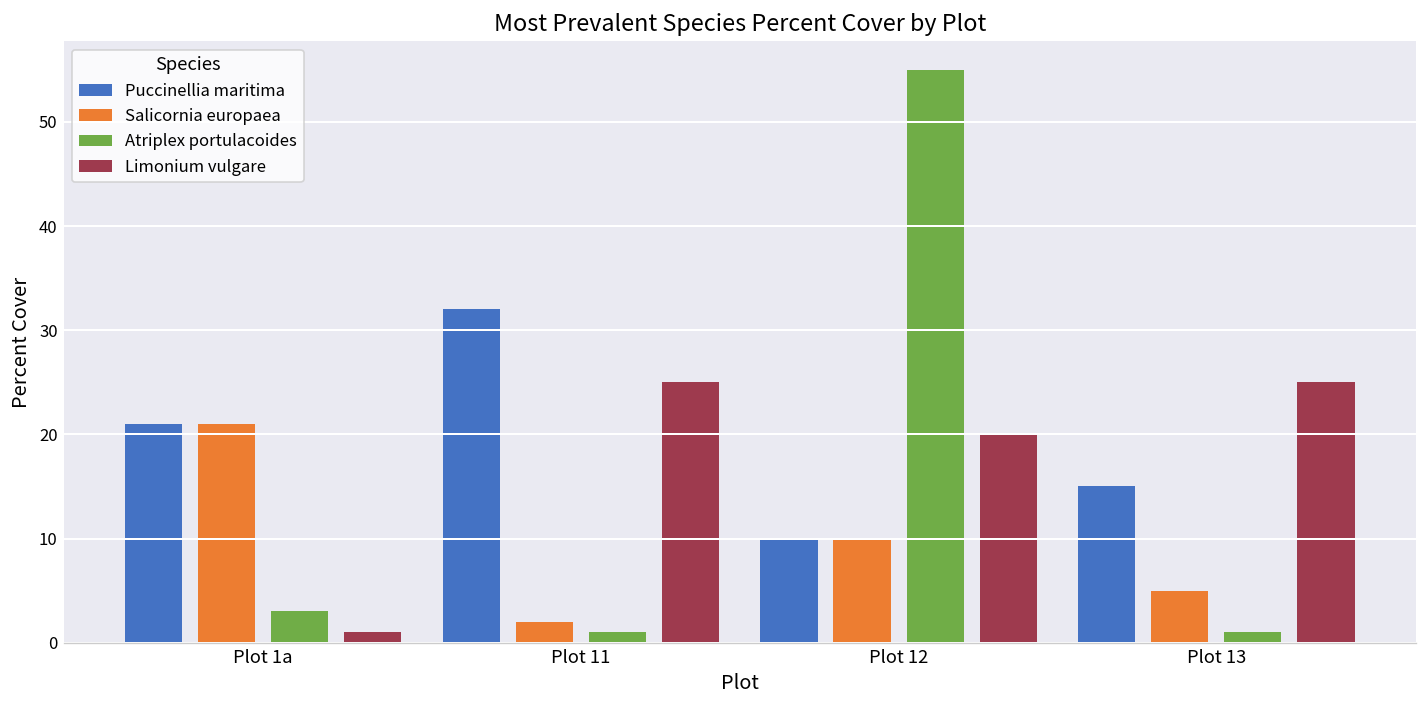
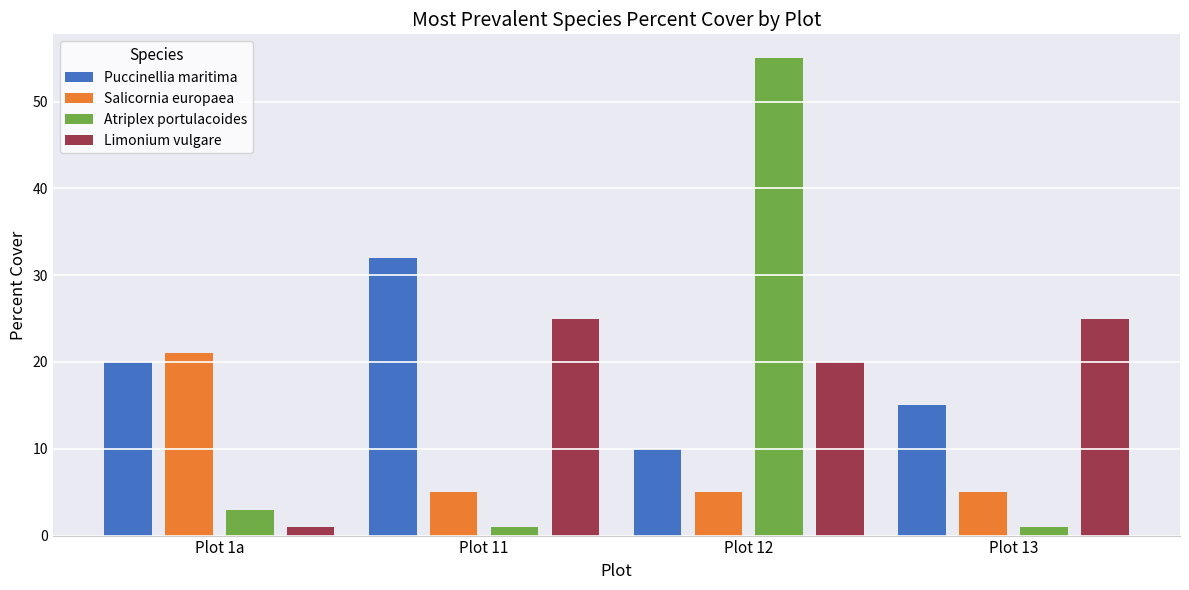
Puccinellia maritima, Plot 1a: 21 -> 20
Salicornia europaea, Plot 11: 2 -> 5
Salicornia europaea, Plot 12: 10 -> 5
